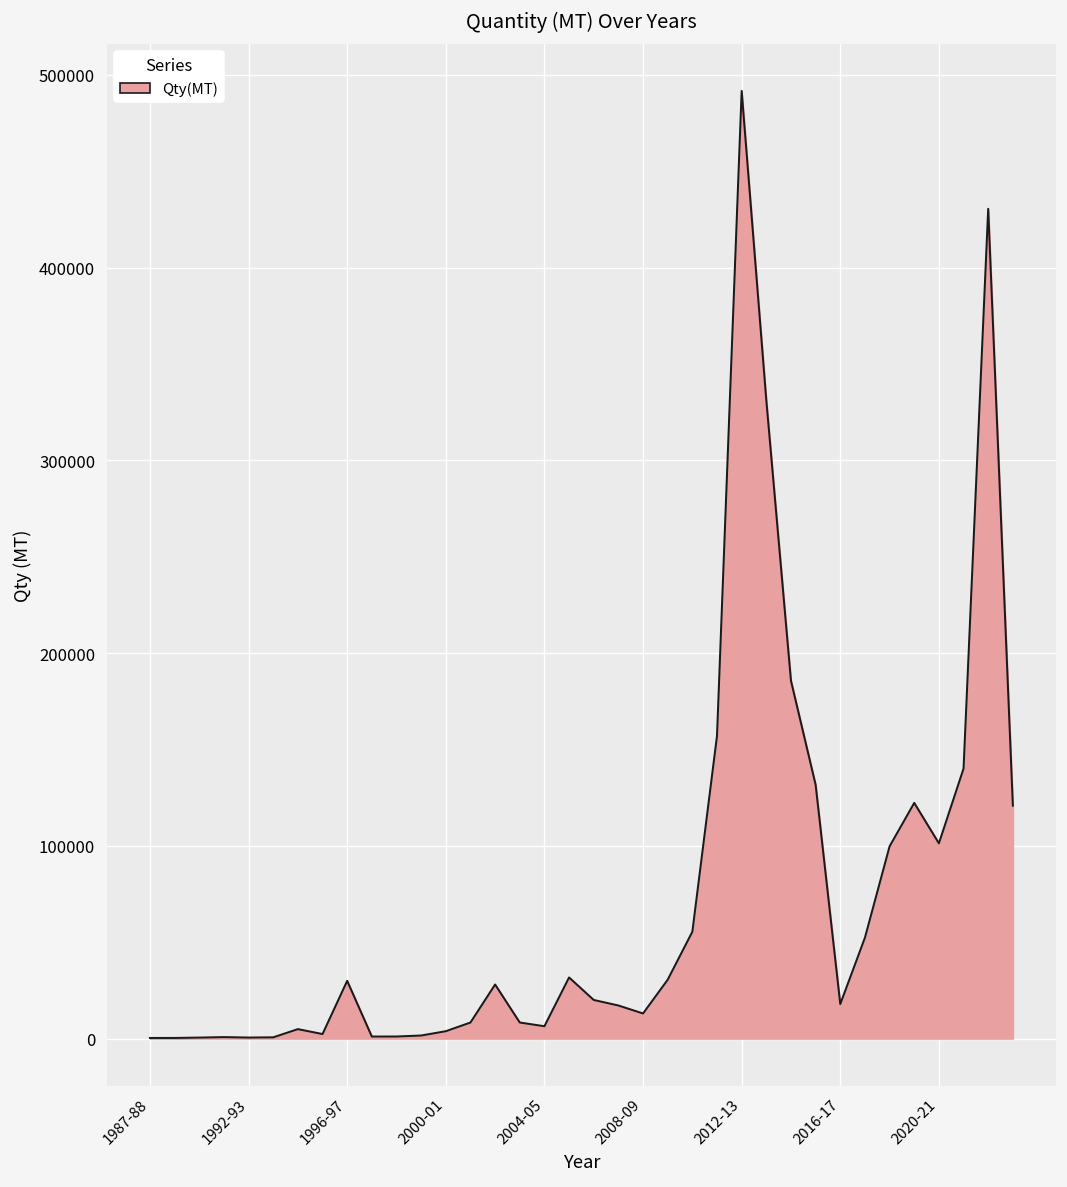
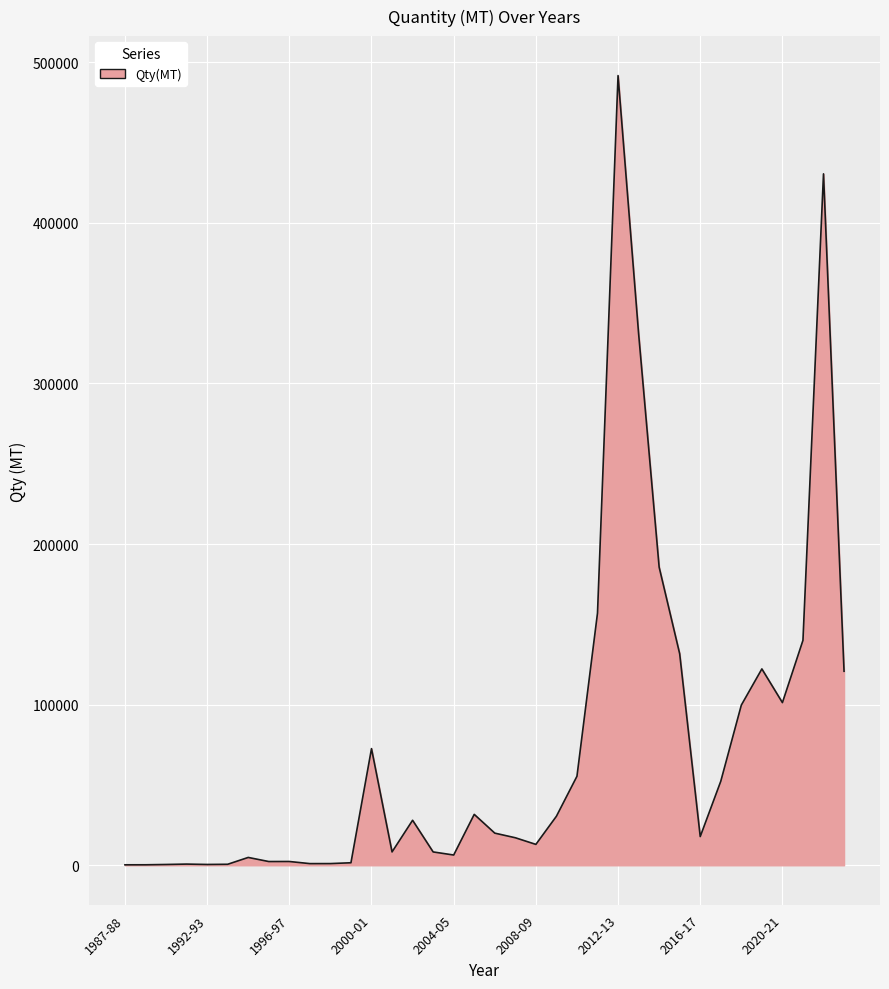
1996-97: 30000 -> 2000
2000-01: 4000 -> 73000
